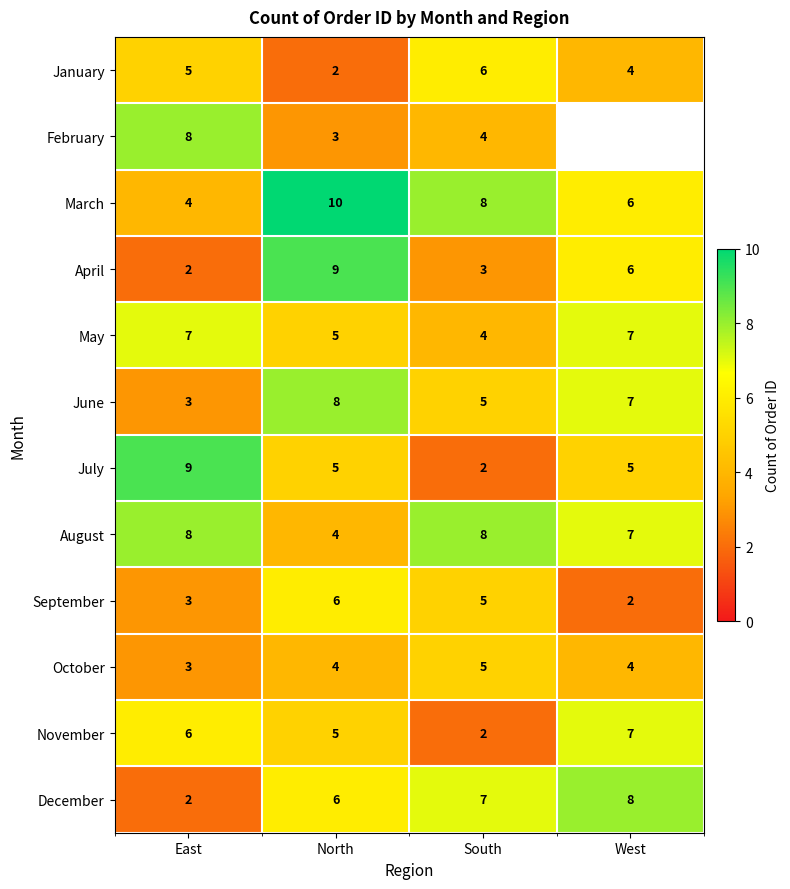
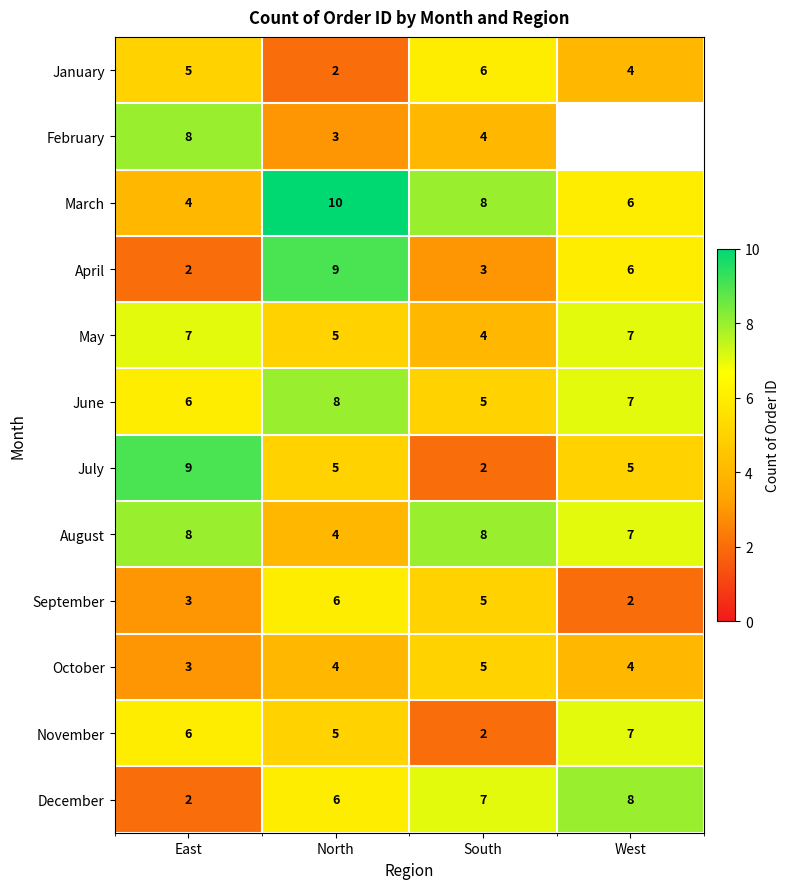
June, East: 3 -> 6
